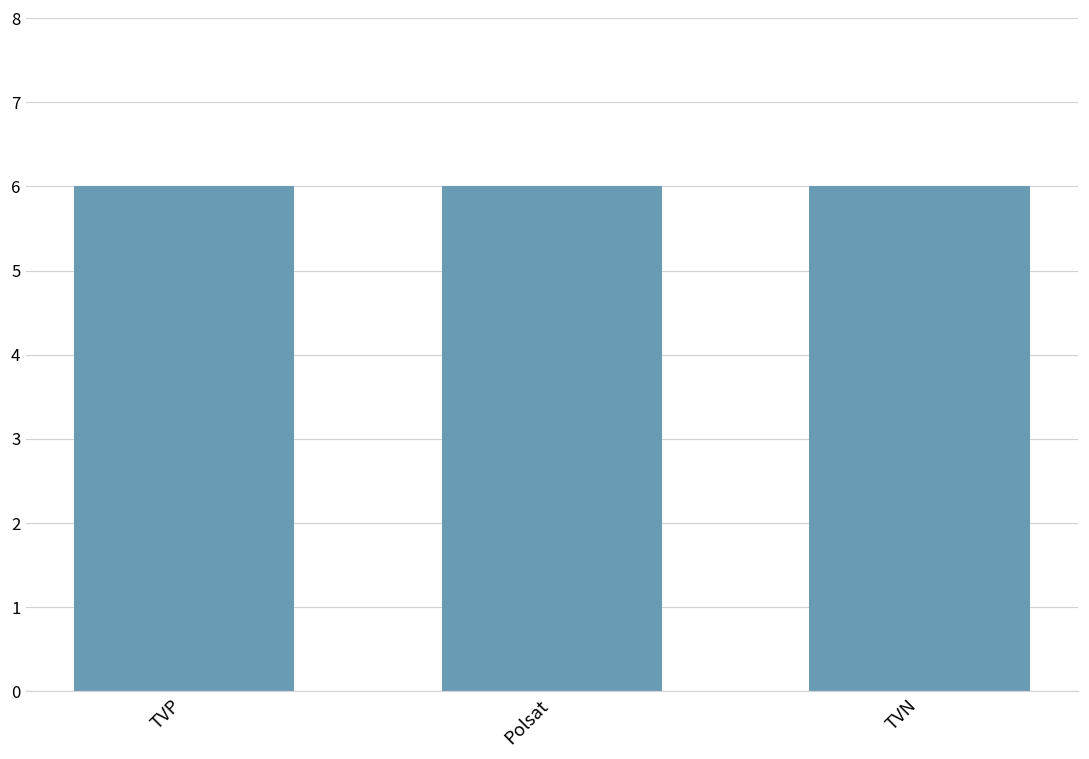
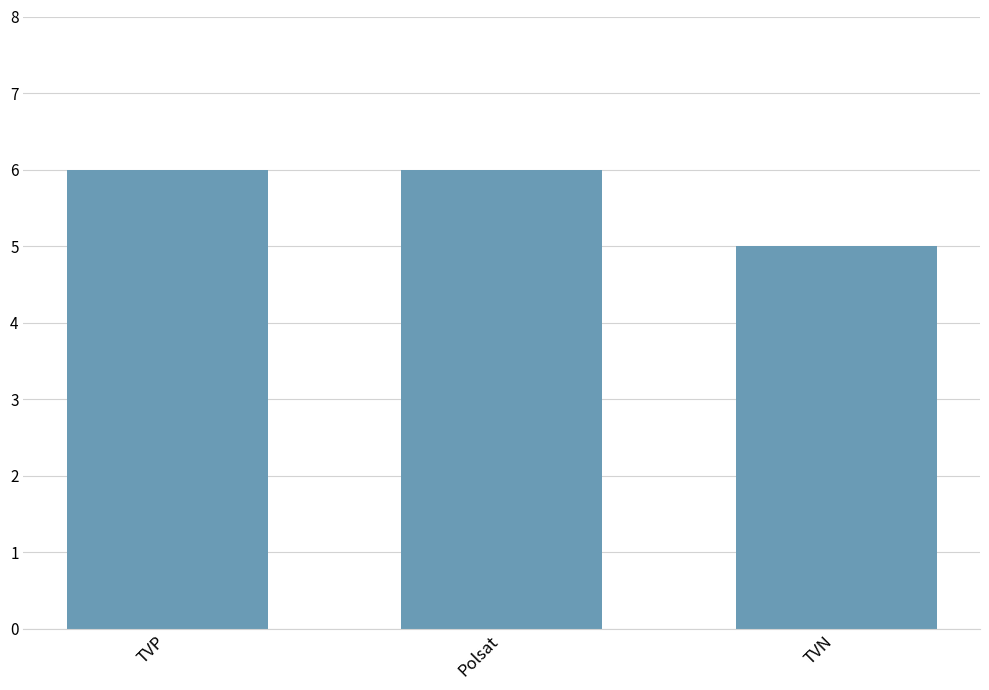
TVN: 6 -> 5
